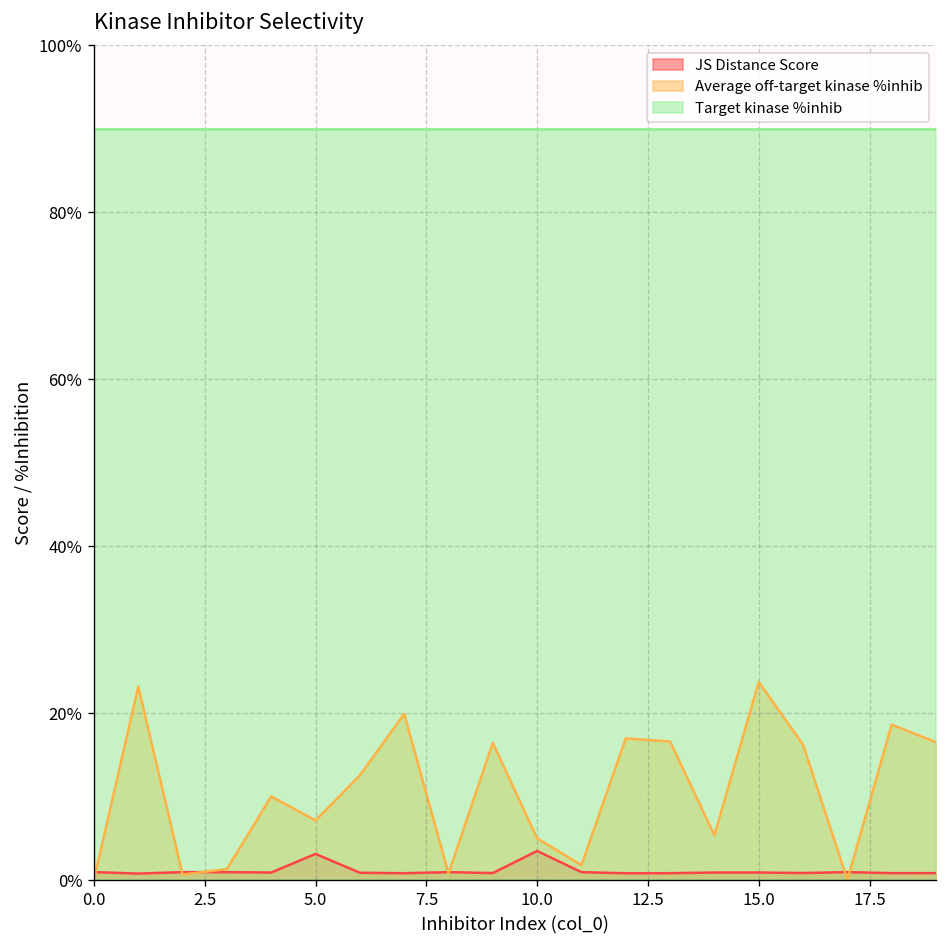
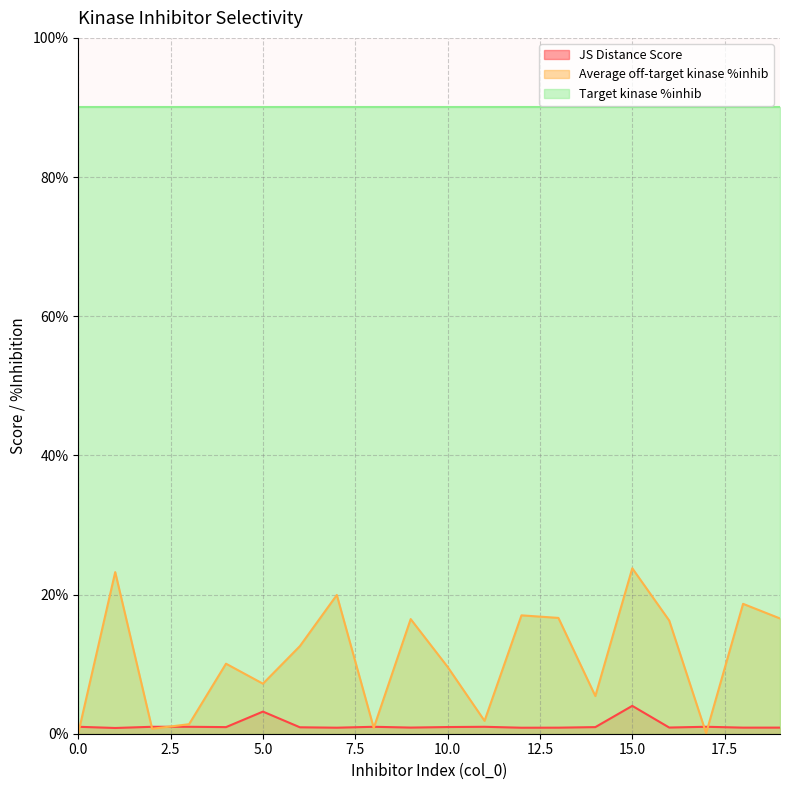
JS Distance Score, 10.0: 4% -> 1%
Average off-target kinase %inhib, 10.0: 5% -> 10%
JS Distance Score, 15.0: 1% -> 4%
